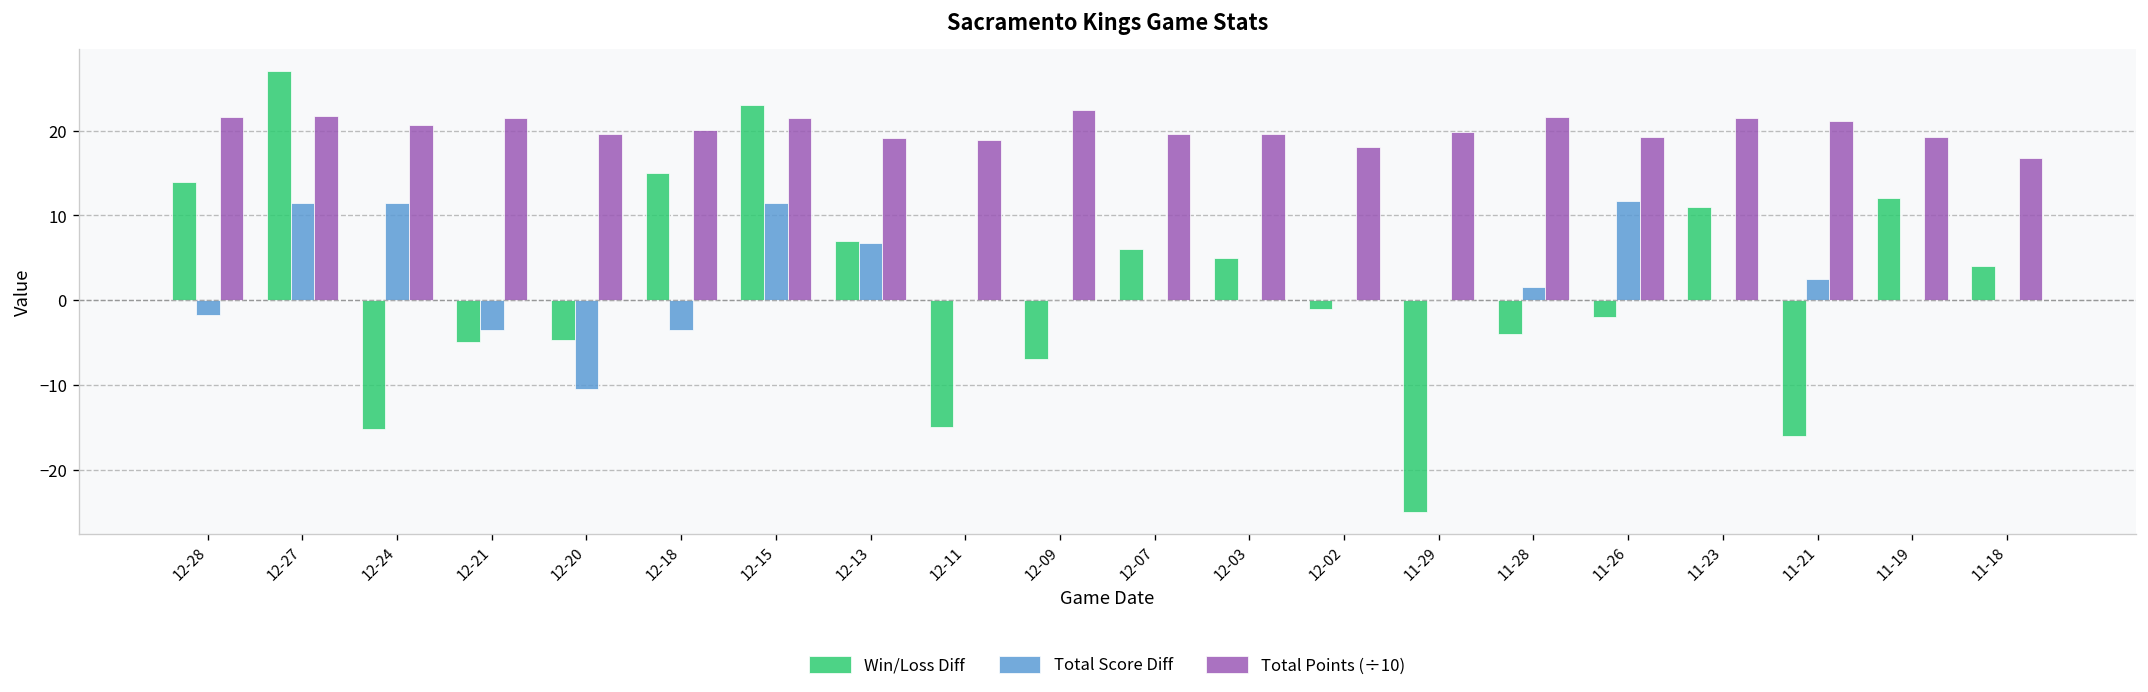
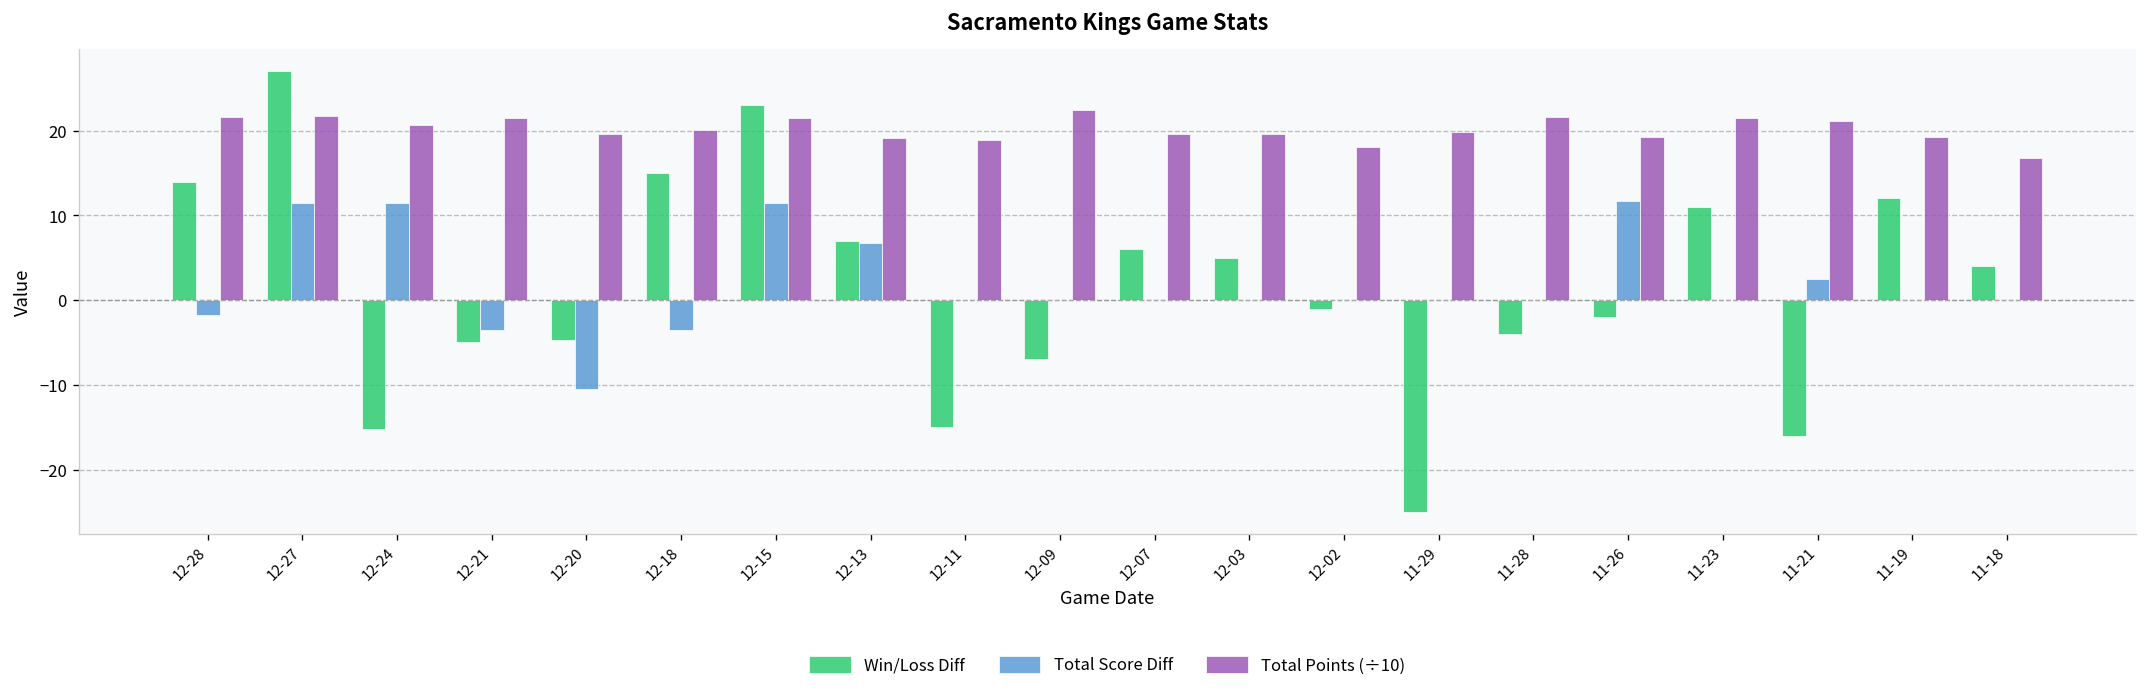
Total Score Diff, 11-28: 2 -> 0
